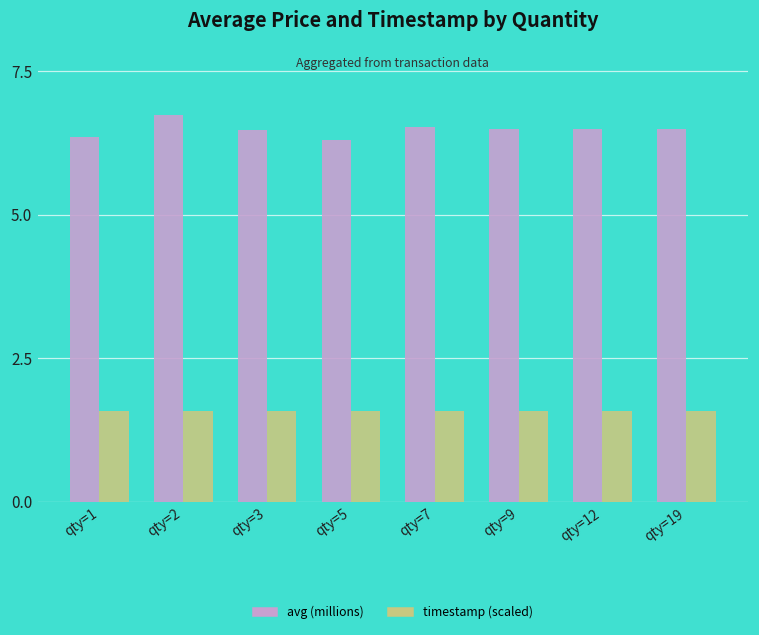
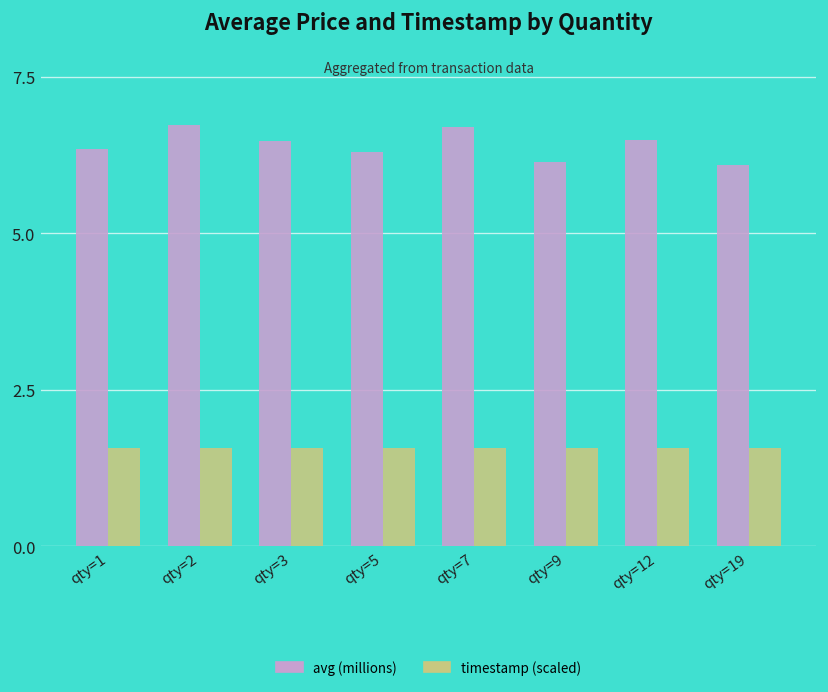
avg (millions), qty=7: 6.5 -> 6.7
avg (millions), qty=9: 6.5 -> 6.1
avg (millions), qty=19: 6.5 -> 6.1
